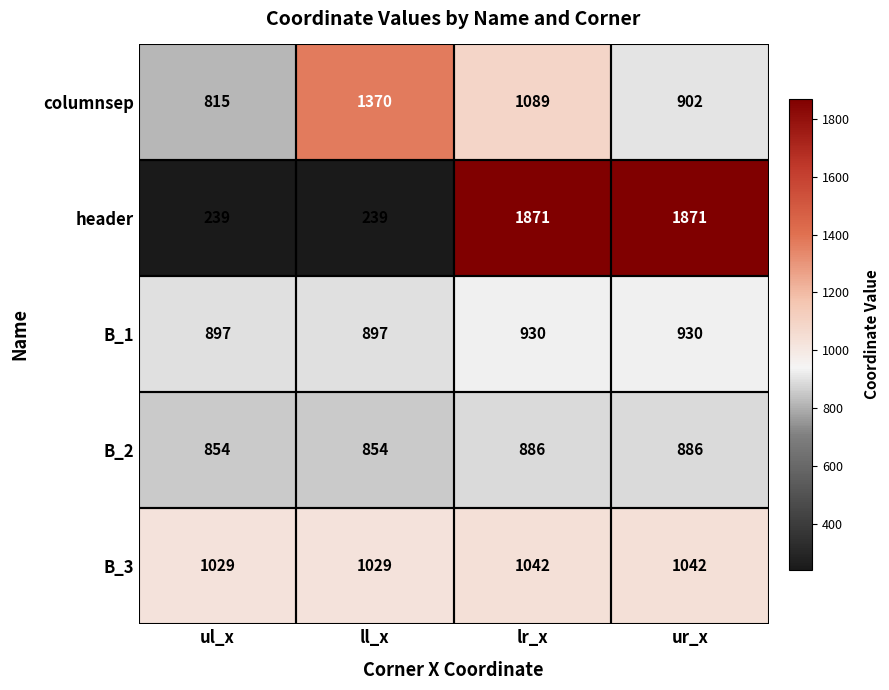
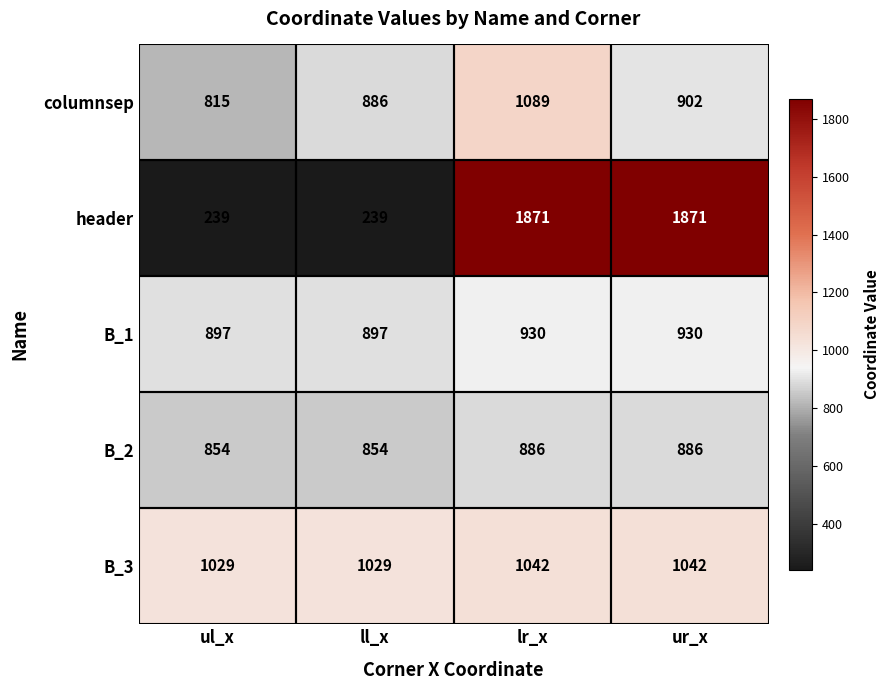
columnsep, ll_x: 1370 -> 886
